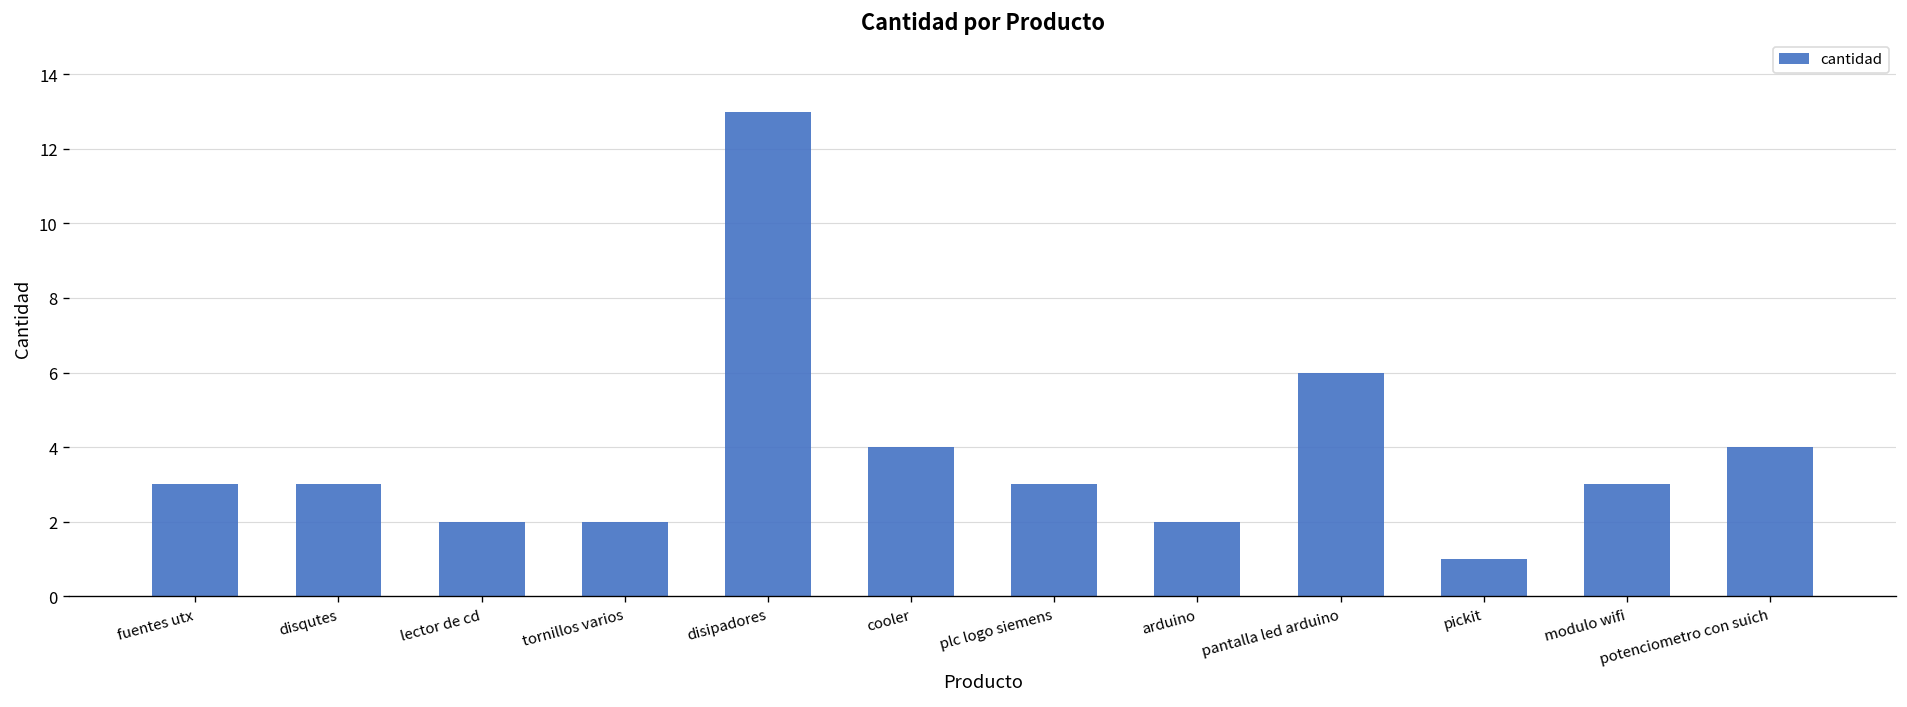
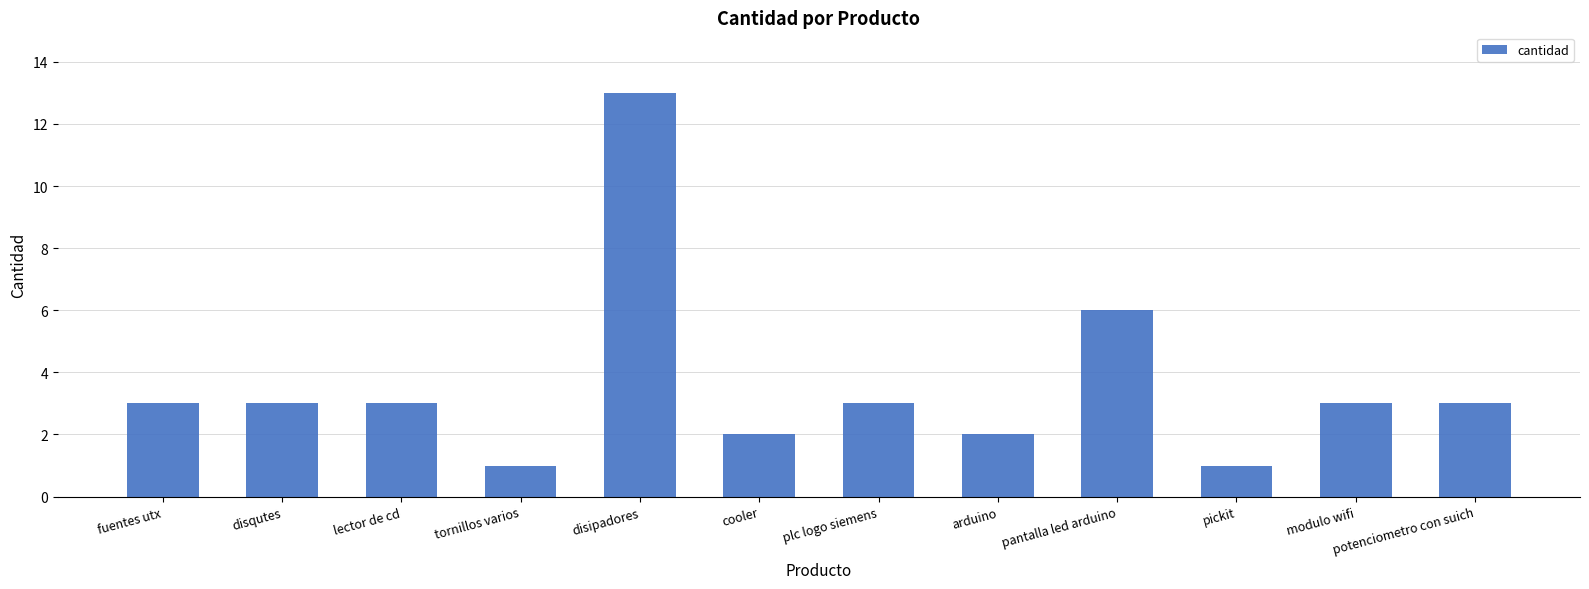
lector de cd: 2 -> 3
tornillos varios: 2 -> 1
cooler: 4 -> 2
potenciometro con suich: 4 -> 3
